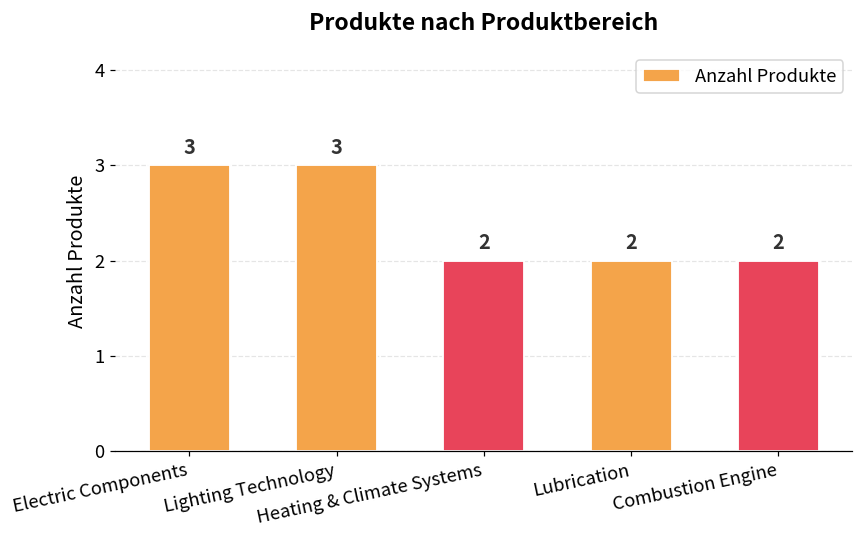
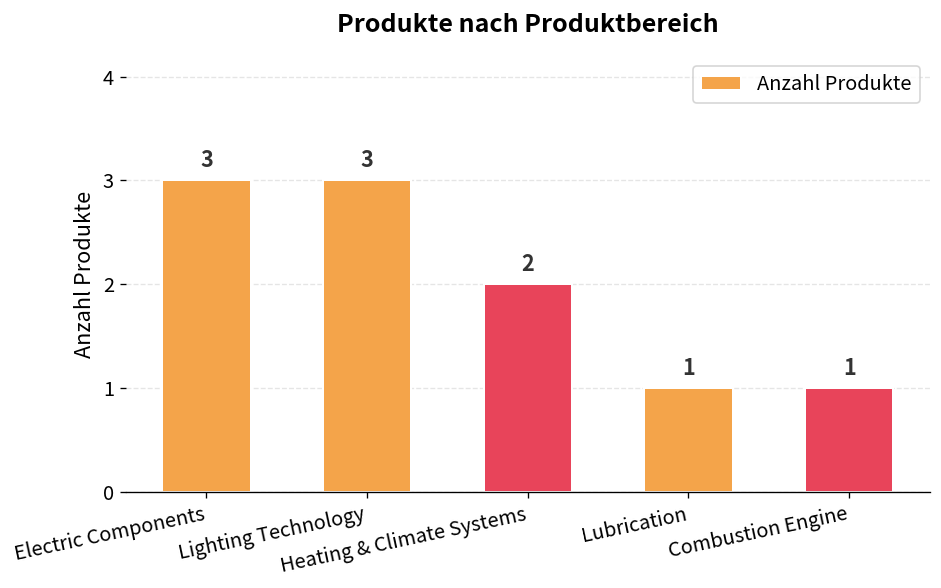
Lubrication: 2 -> 1
Combustion Engine: 2 -> 1
